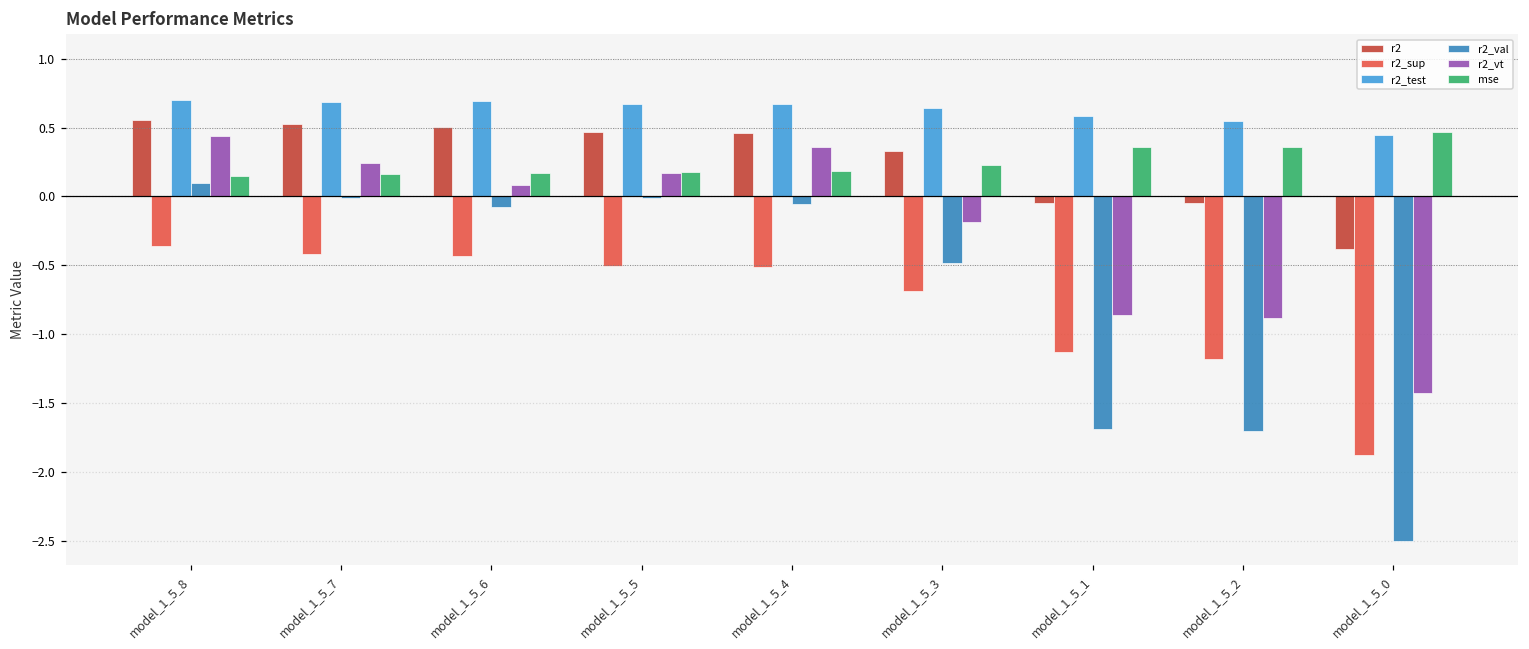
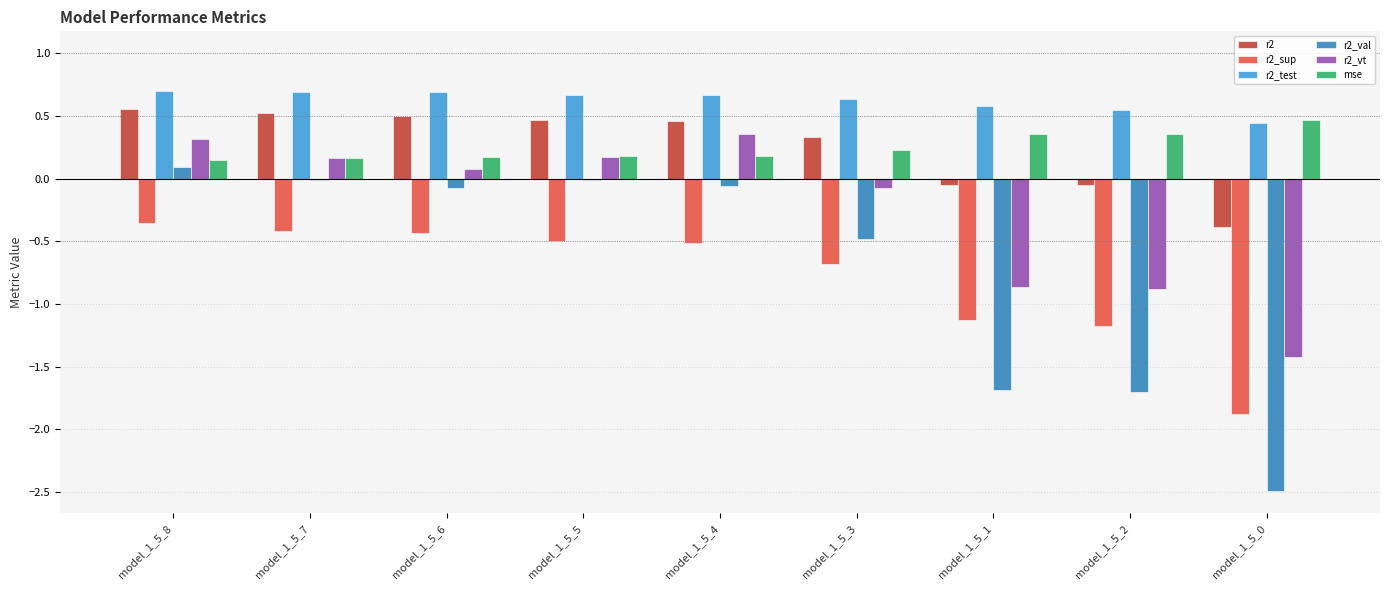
r2_vt, model_1_5_8: 0.44 -> 0.32
r2_vt, model_1_5_7: 0.24 -> 0.16
r2_vt, model_1_5_3: -0.19 -> -0.07
